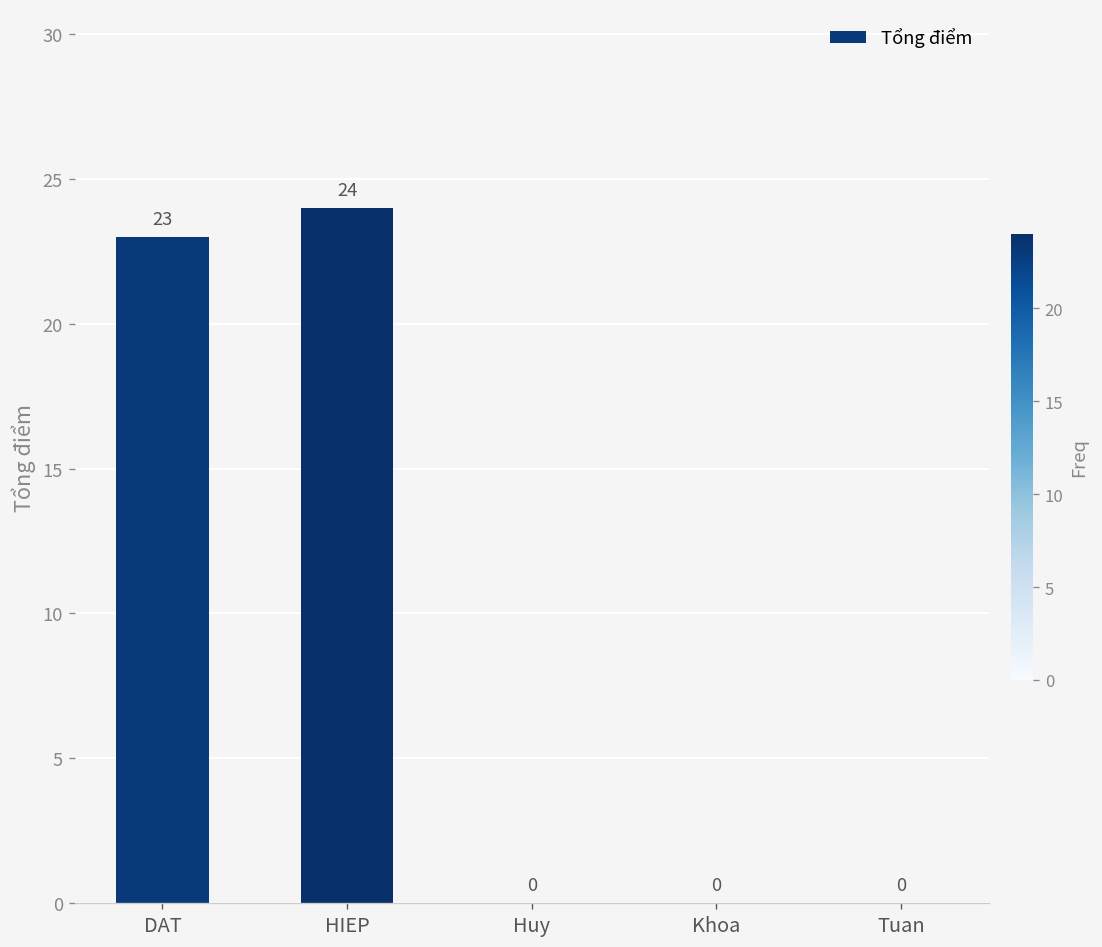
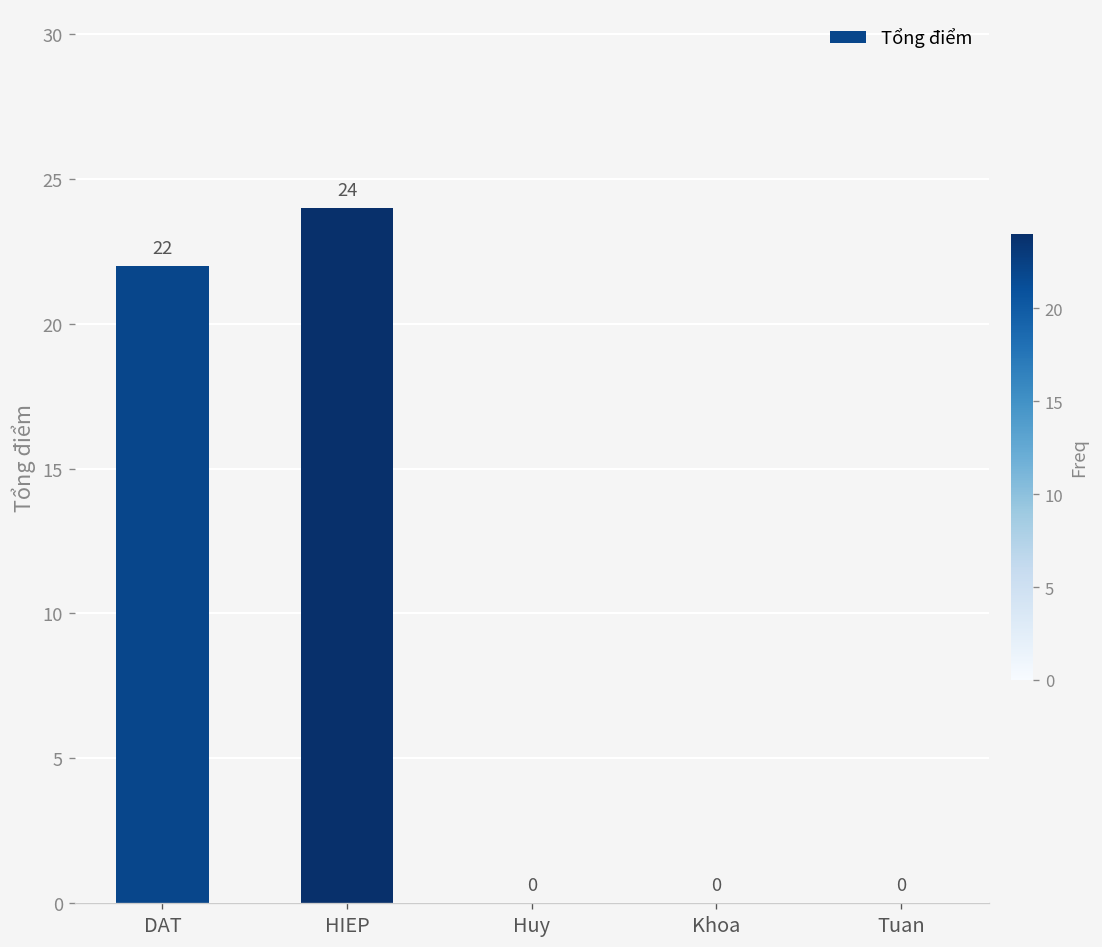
DAT: 23 -> 22
